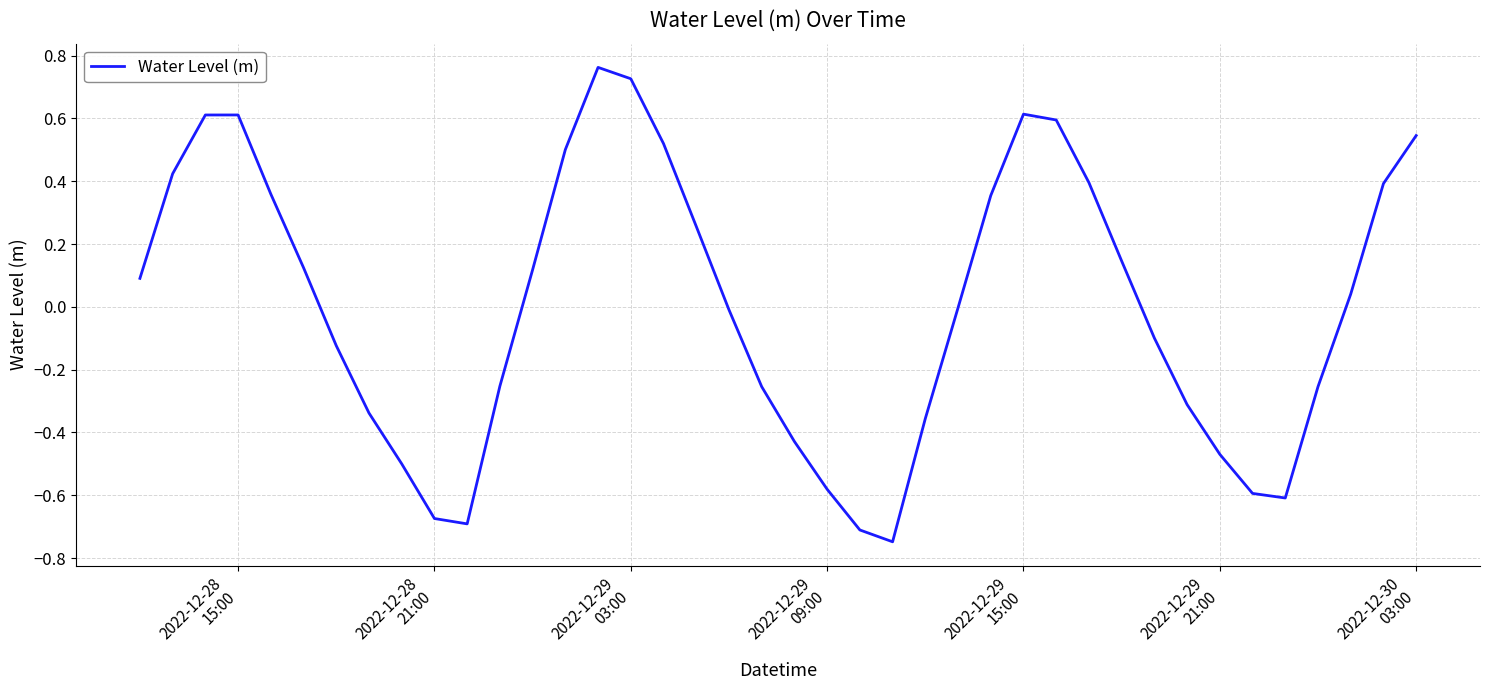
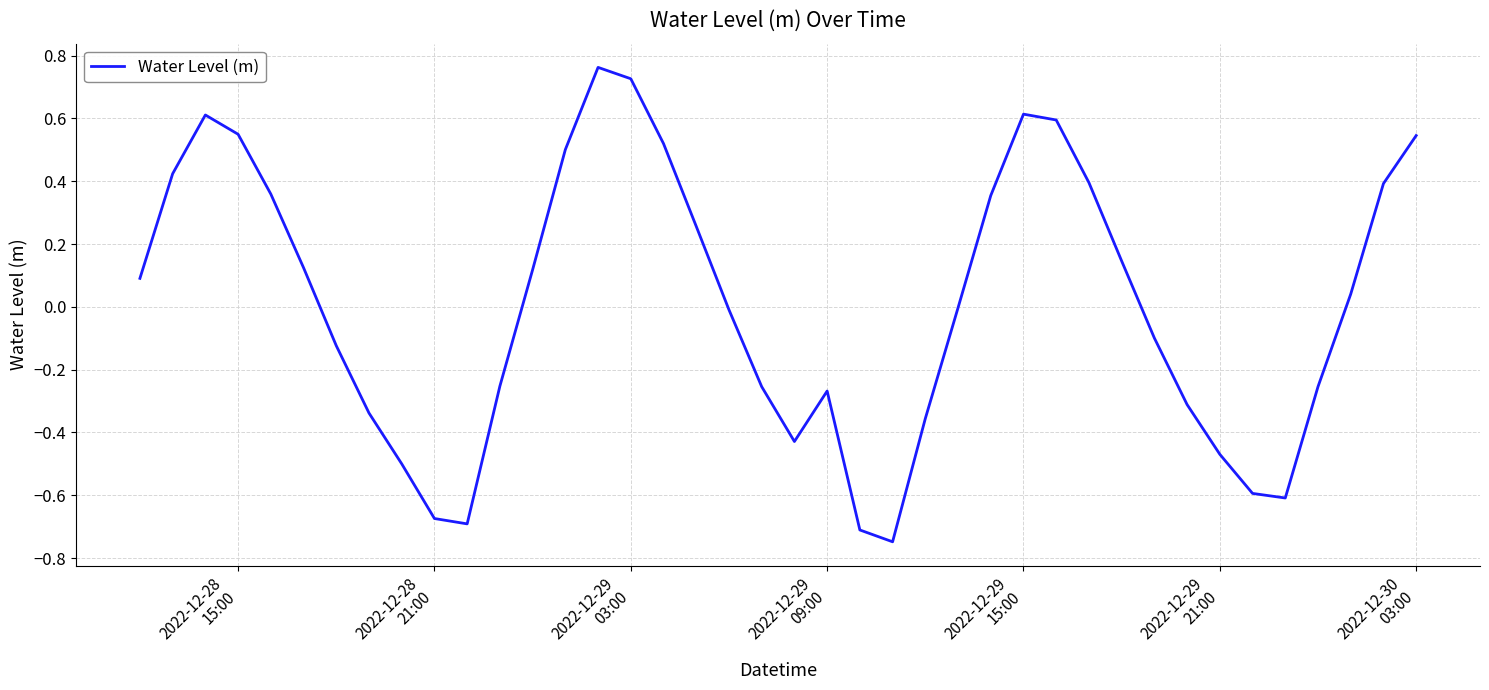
2022-12-28 15:00: 0.61 -> 0.55
2022-12-29 09:00: -0.58 -> -0.27
